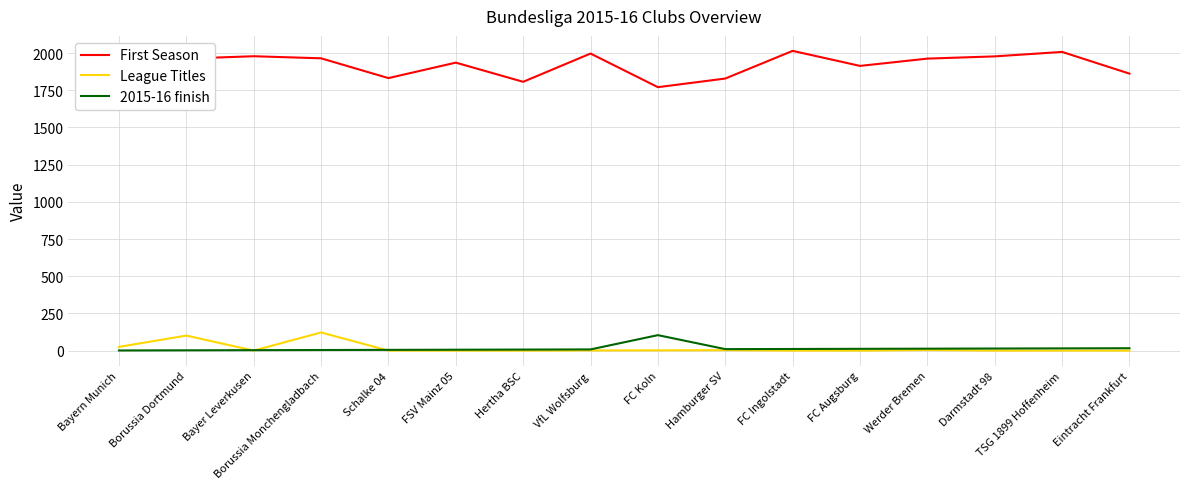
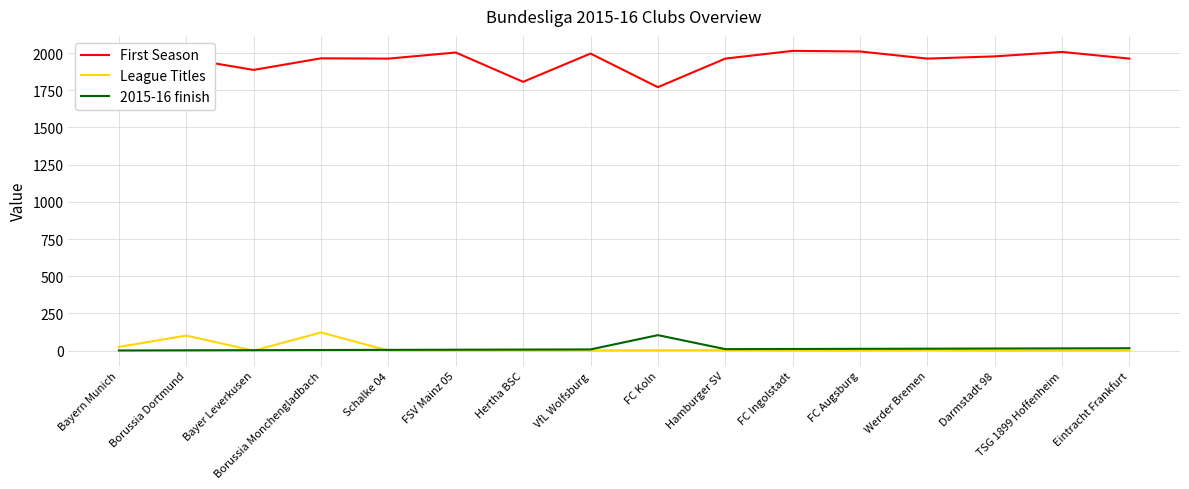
First Season, Bayer Leverkusen: 1980 -> 1890
First Season, Schalke 04: 1830 -> 1960
First Season, FSV Mainz 05: 1940 -> 2000
First Season, Hamburger SV: 1830 -> 1960
First Season, FC Augsburg: 1910 -> 2010
First Season, Eintracht Frankfurt: 1860 -> 1960
